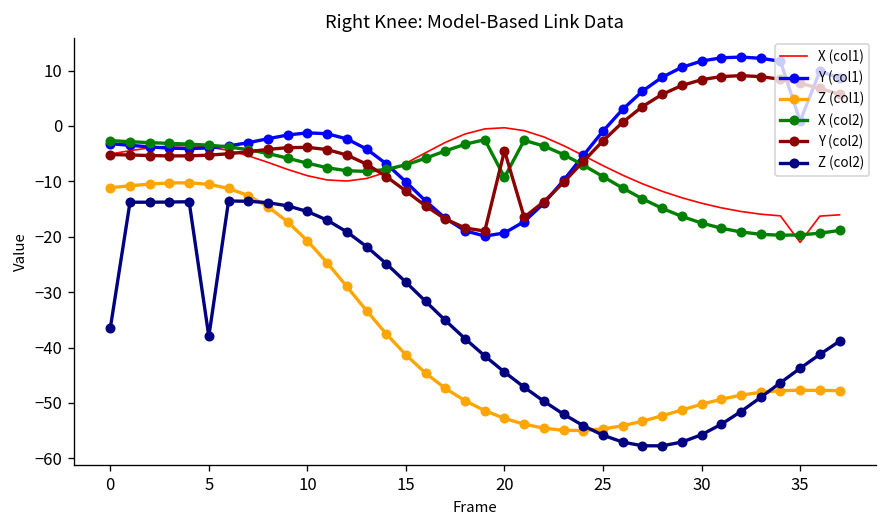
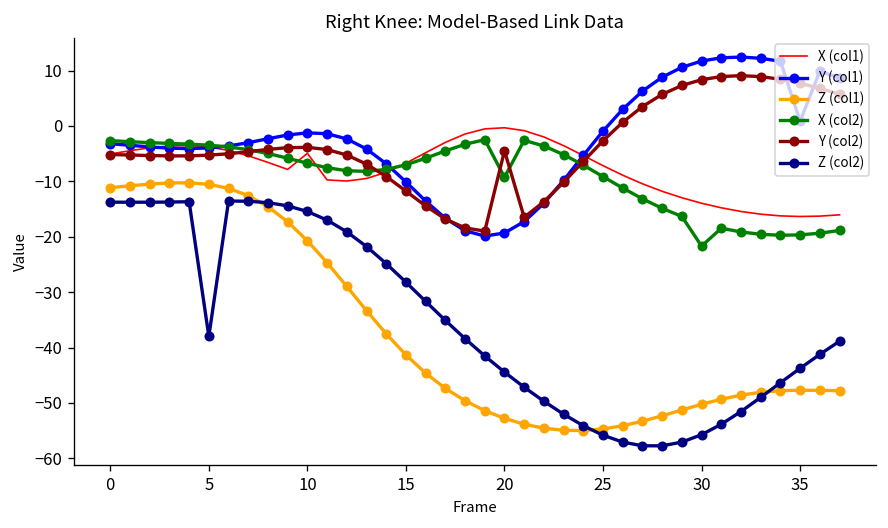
Z (col2), 0: -37 -> -14
X (col1), 10: -9 -> -5
X (col2), 30: -18 -> -22
X (col1), 35: -21 -> -16
